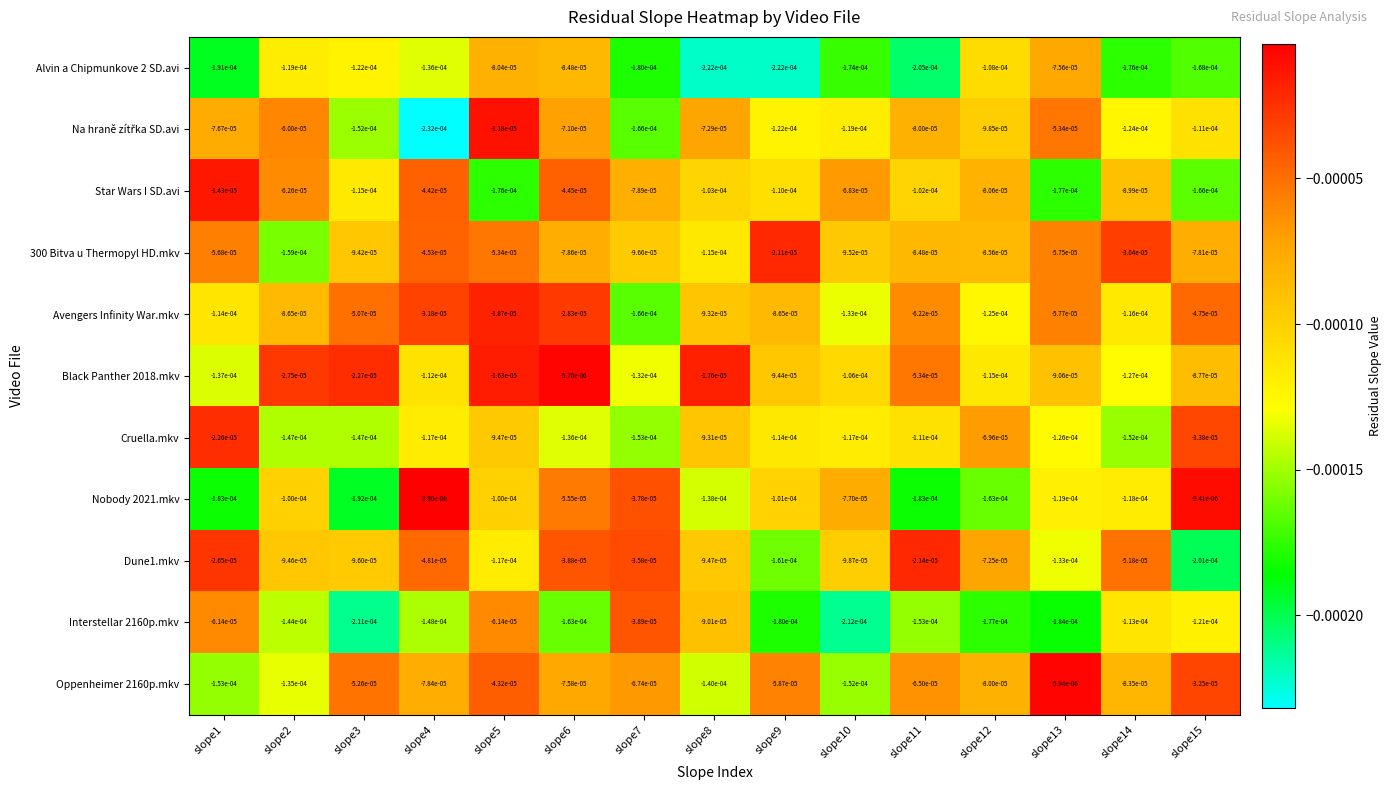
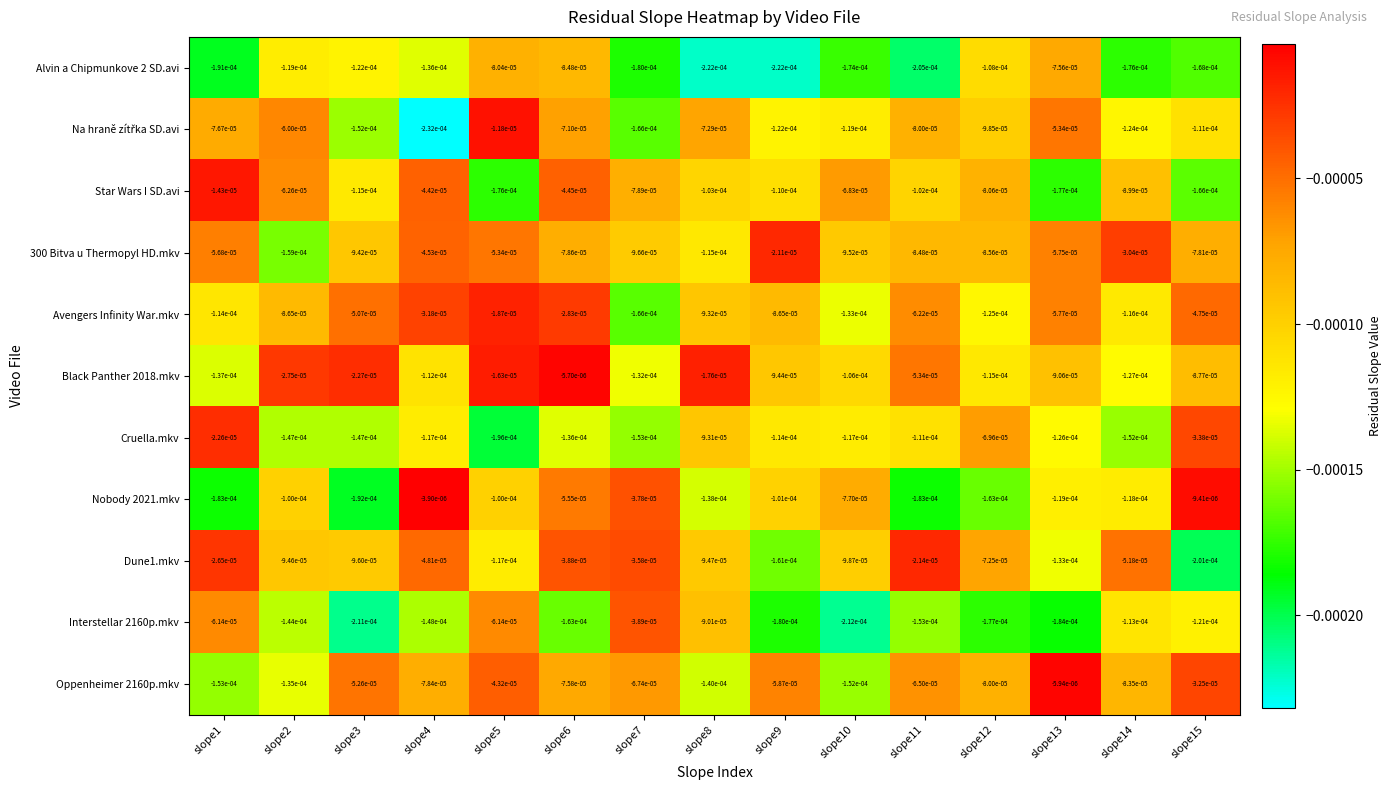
Cruella.mkv, slope5: -9.47e-05 -> -1.96e-04
